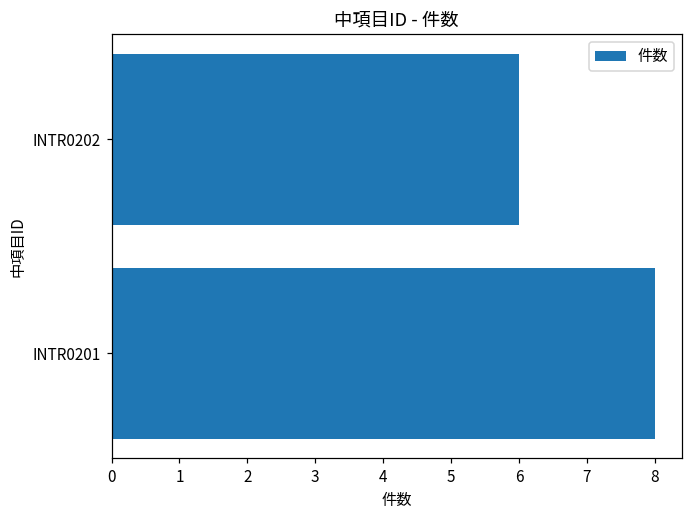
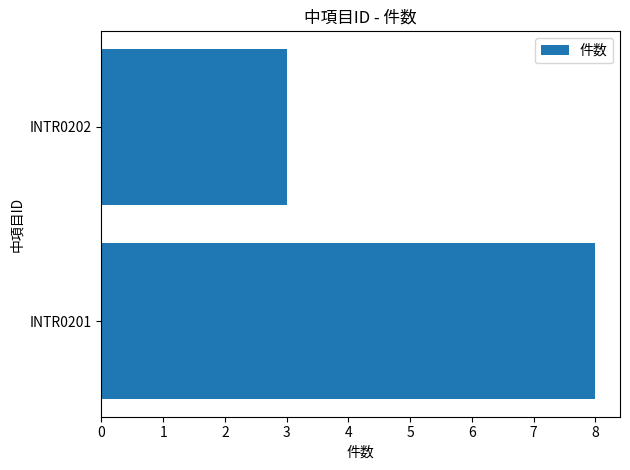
INTR0202: 6 -> 3
